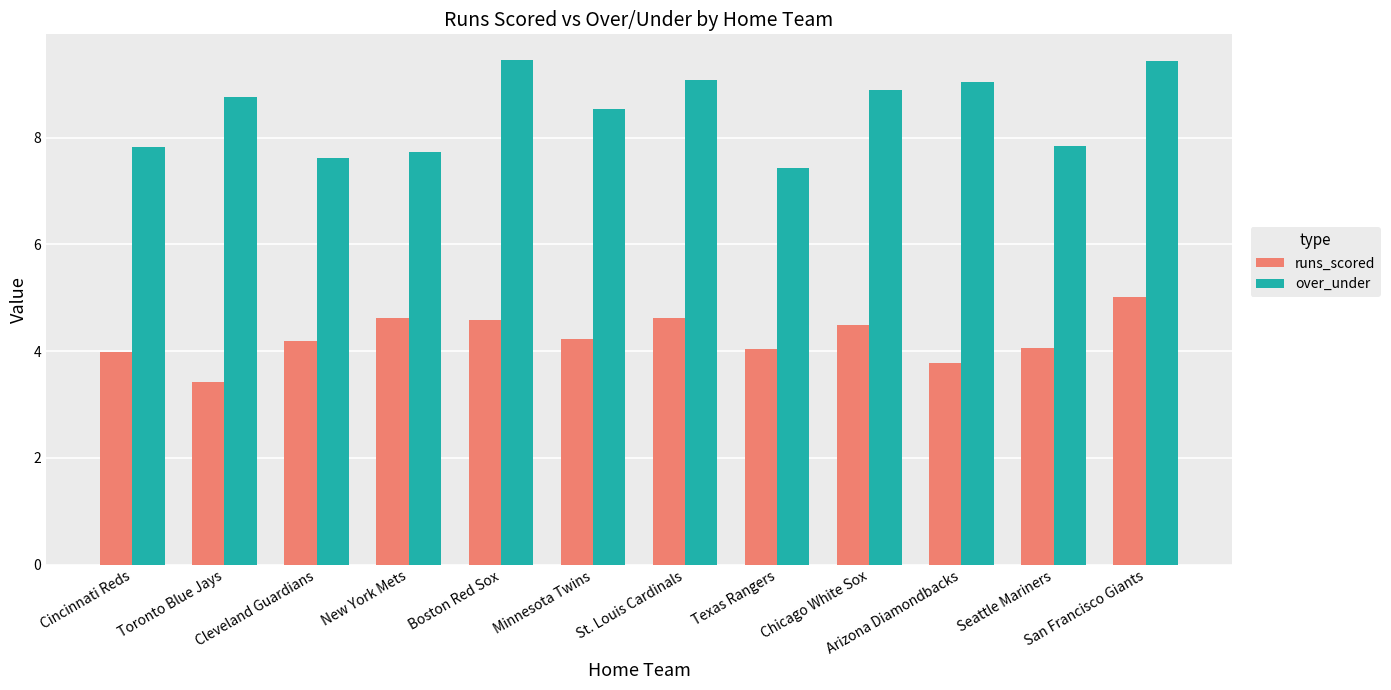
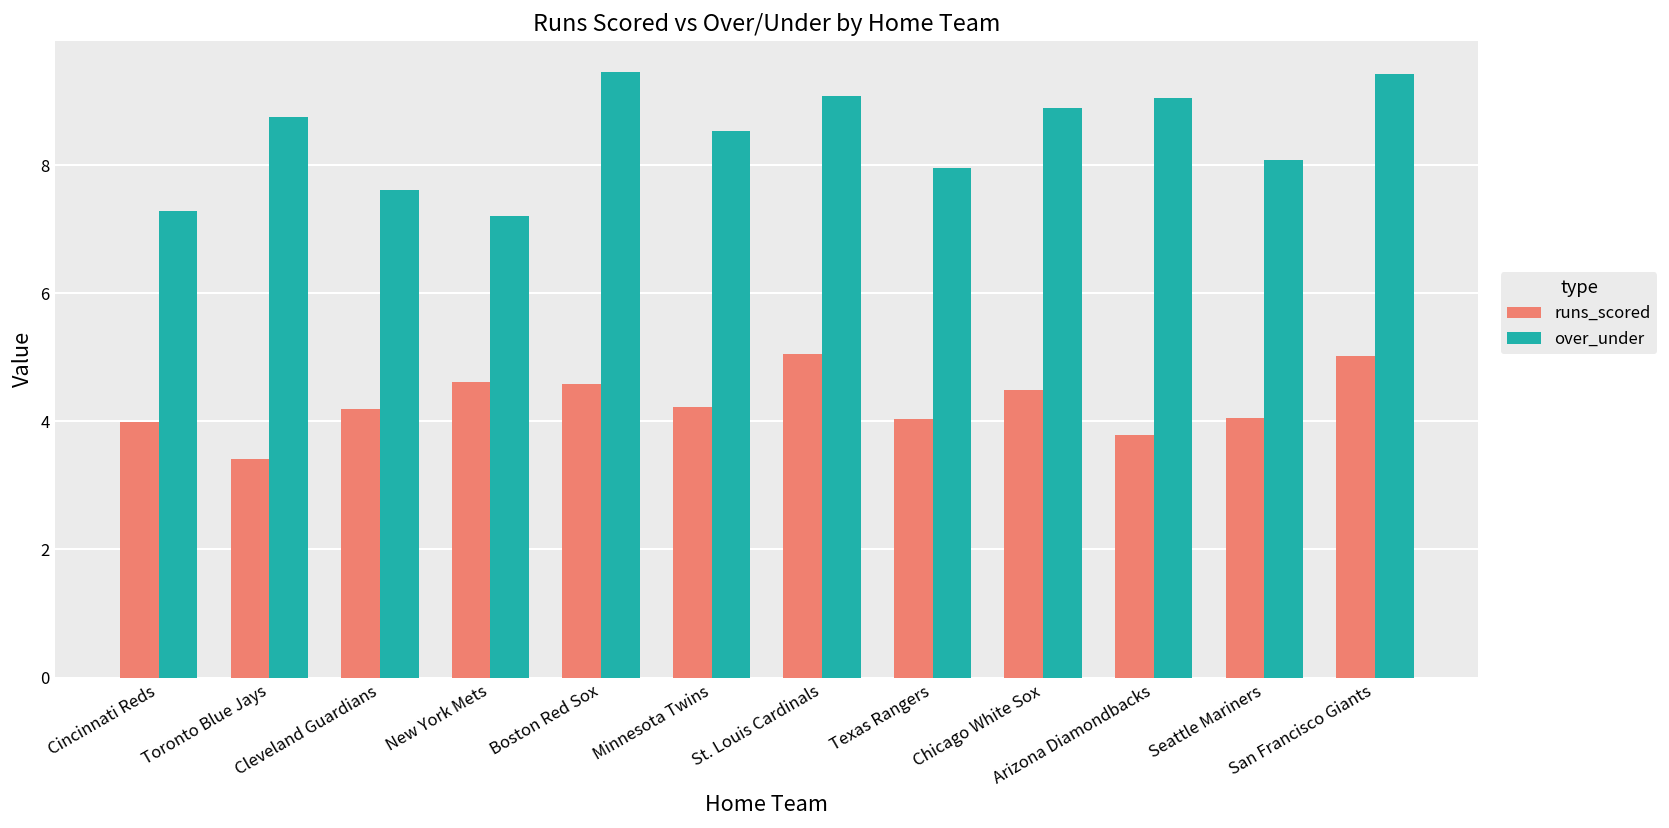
over_under, Cincinnati Reds: 7.8 -> 7.3
over_under, New York Mets: 7.7 -> 7.2
runs_scored, St. Louis Cardinals: 4.6 -> 5.0
over_under, Texas Rangers: 7.4 -> 7.9
over_under, Seattle Mariners: 7.8 -> 8.1
